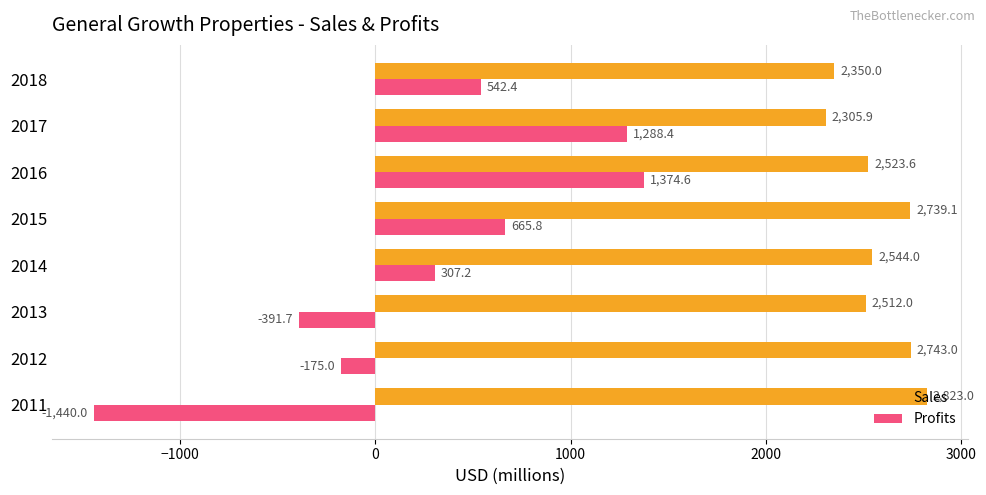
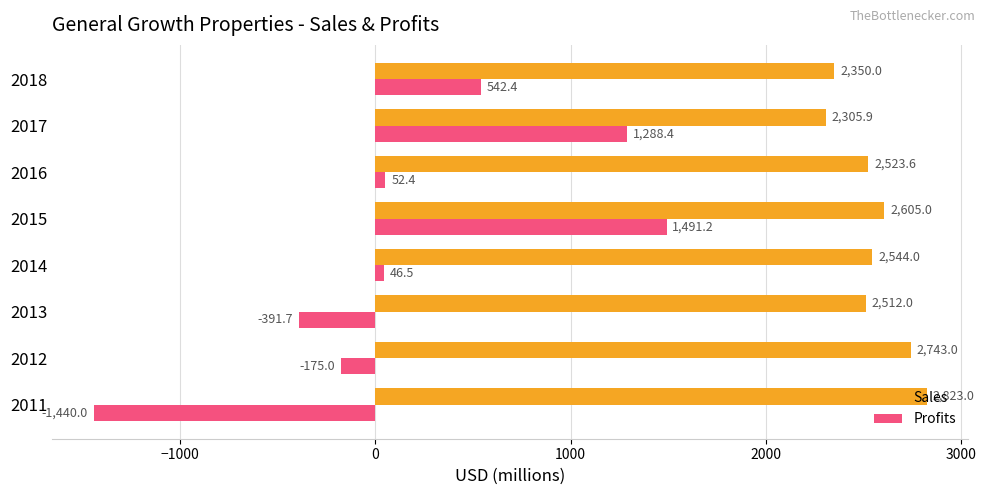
Profits, 2016: 1,374.6 -> 52.4
Sales, 2015: 2,739.1 -> 2,605.0
Profits, 2015: 665.8 -> 1,491.2
Profits, 2014: 307.2 -> 46.5
